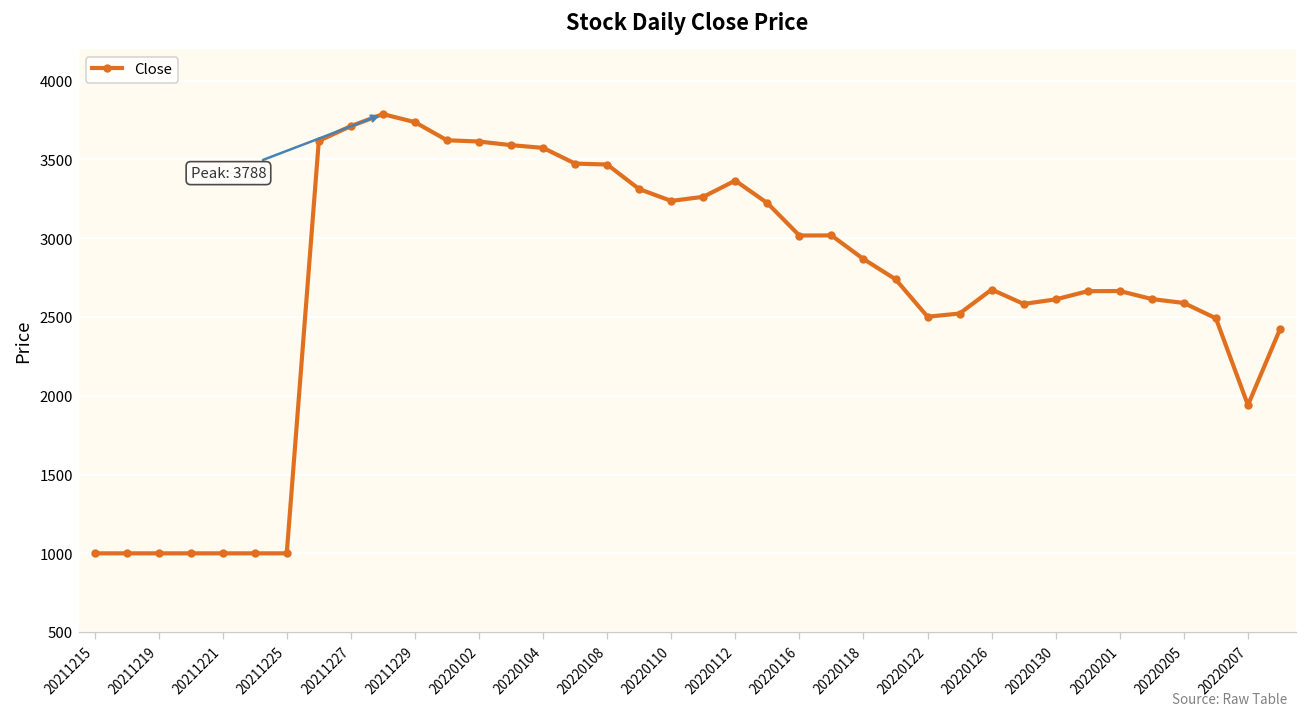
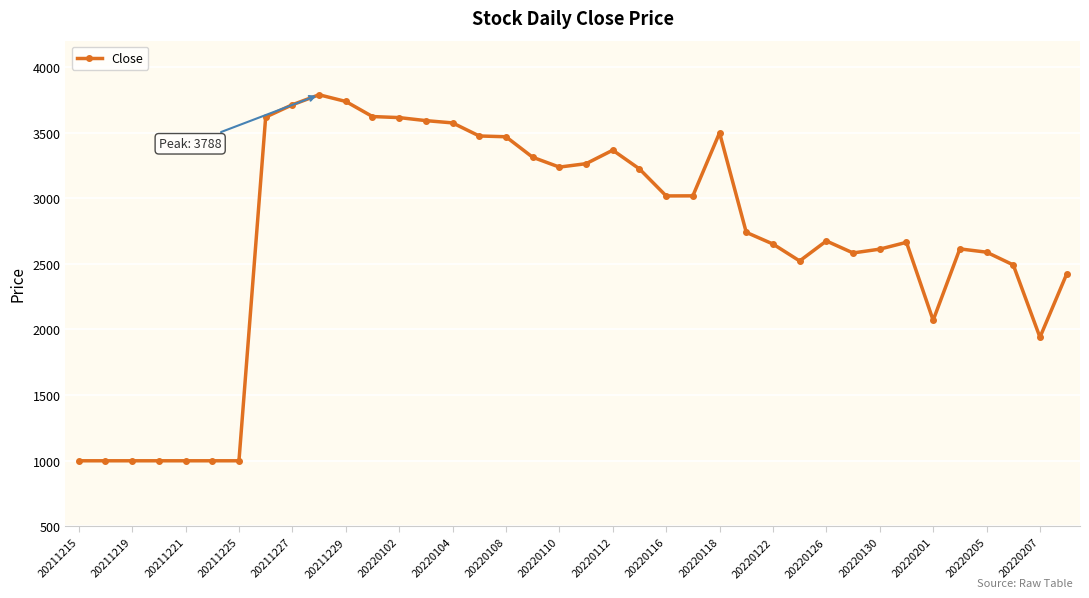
20220118: 2870 -> 3500
20220122: 2500 -> 2650
20220201: 2670 -> 2070
